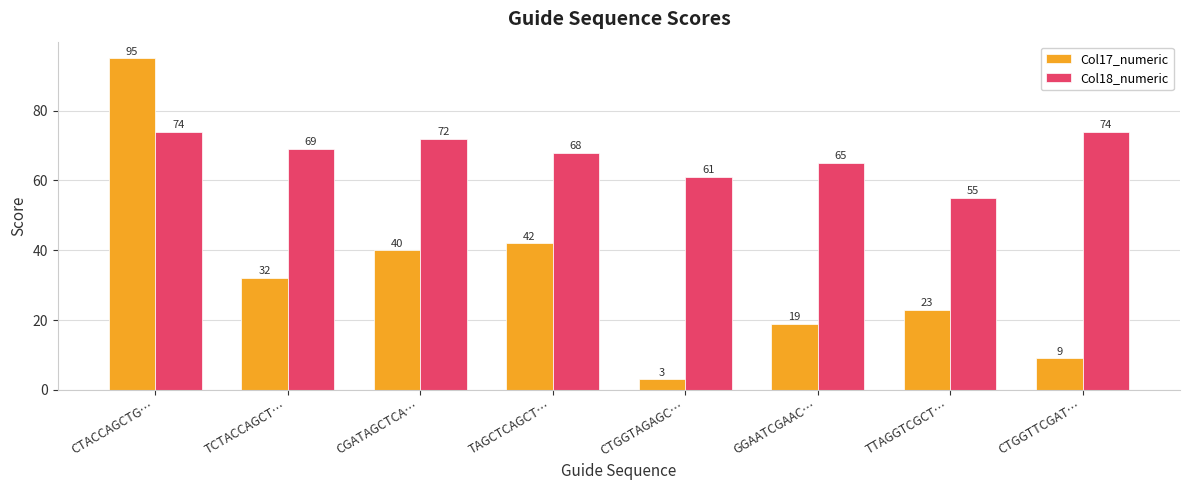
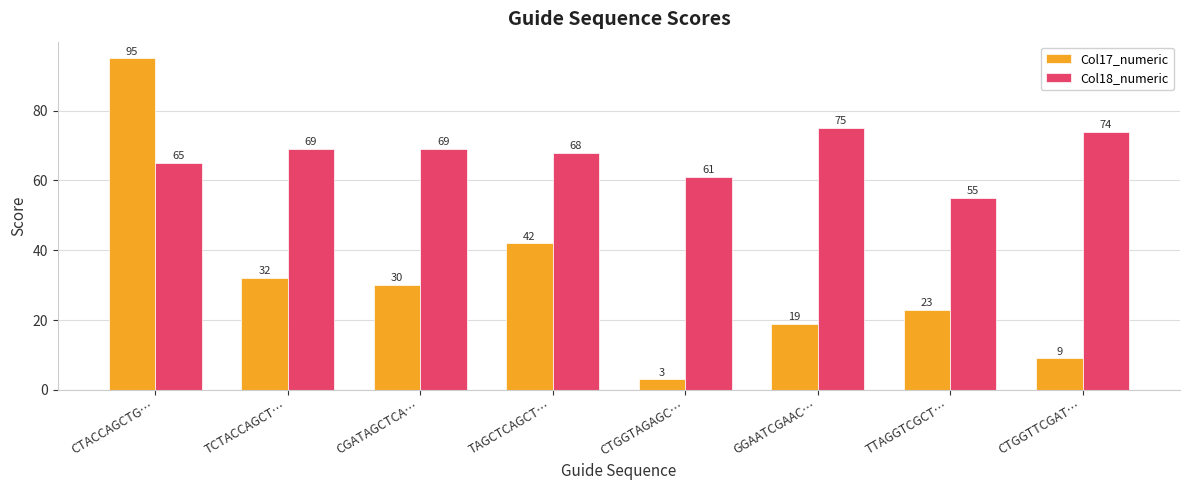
Col18_numeric, CTACCAGCTG…: 74 -> 65
Col17_numeric, CGATAGCTCA…: 40 -> 30
Col18_numeric, CGATAGCTCA…: 72 -> 69
Col18_numeric, GGAATCGAAC…: 65 -> 75
